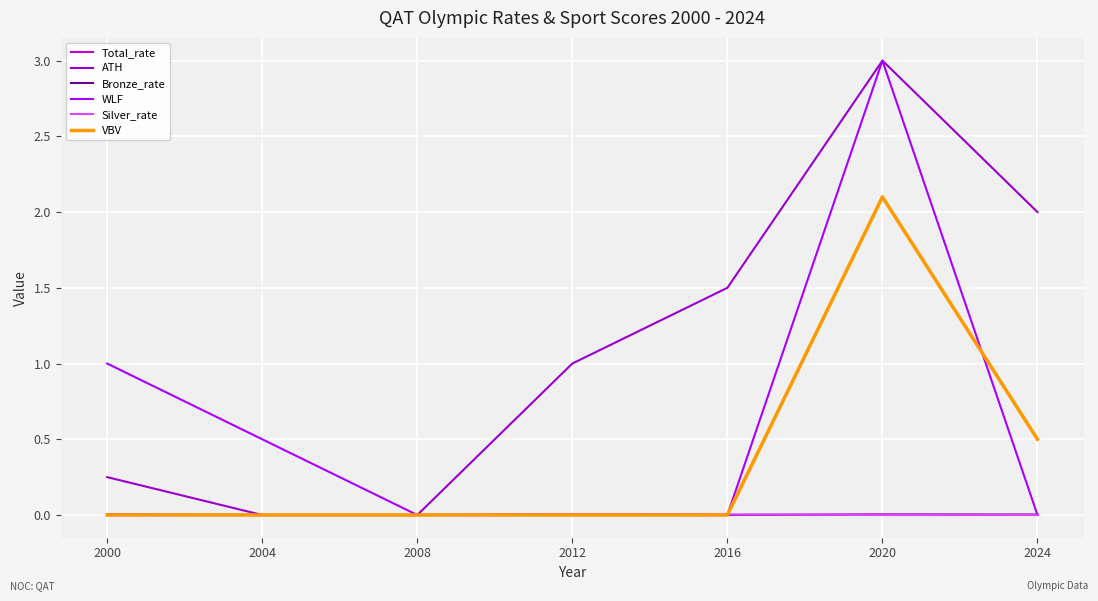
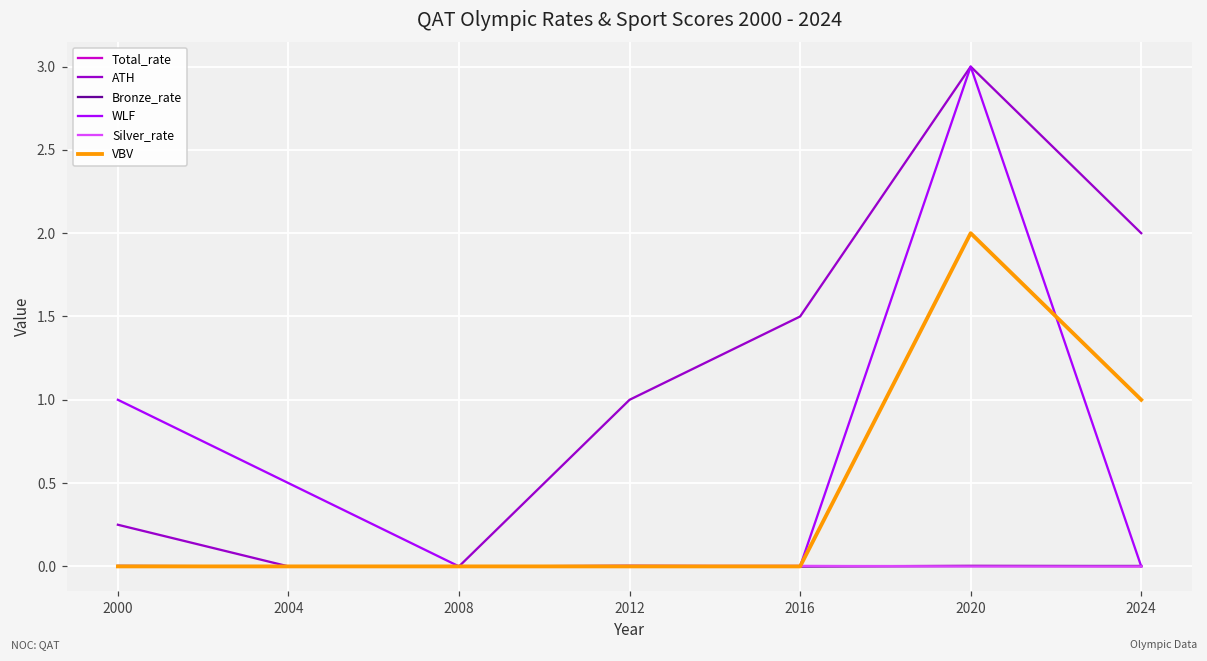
VBV, 2020: 2.1 -> 2.0
VBV, 2024: 0.5 -> 1.0
